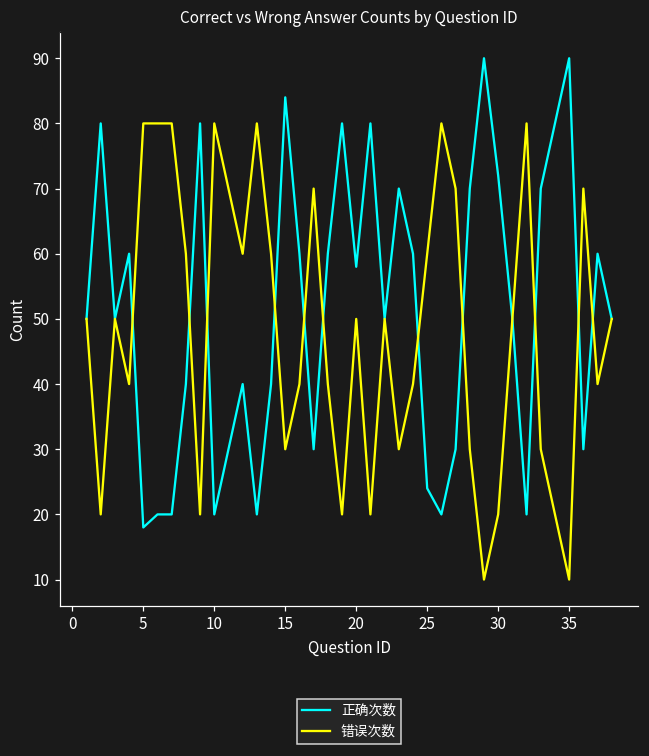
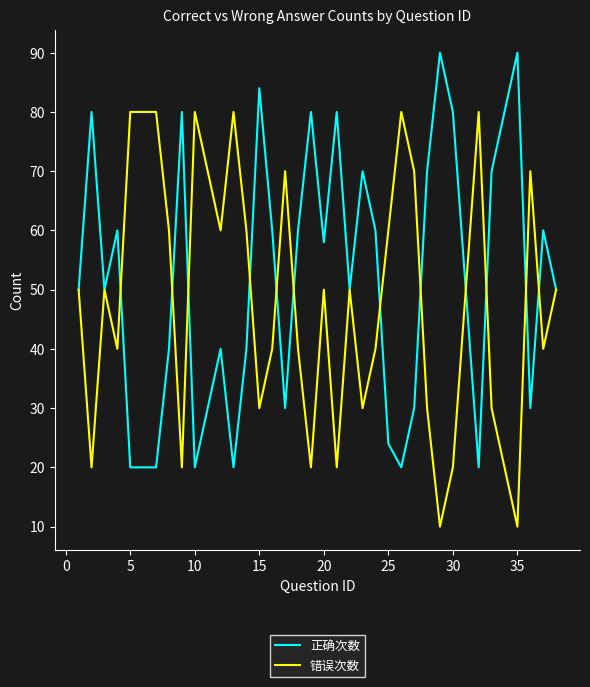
正确次数, 5: 18 -> 20
正确次数, 30: 72 -> 80
